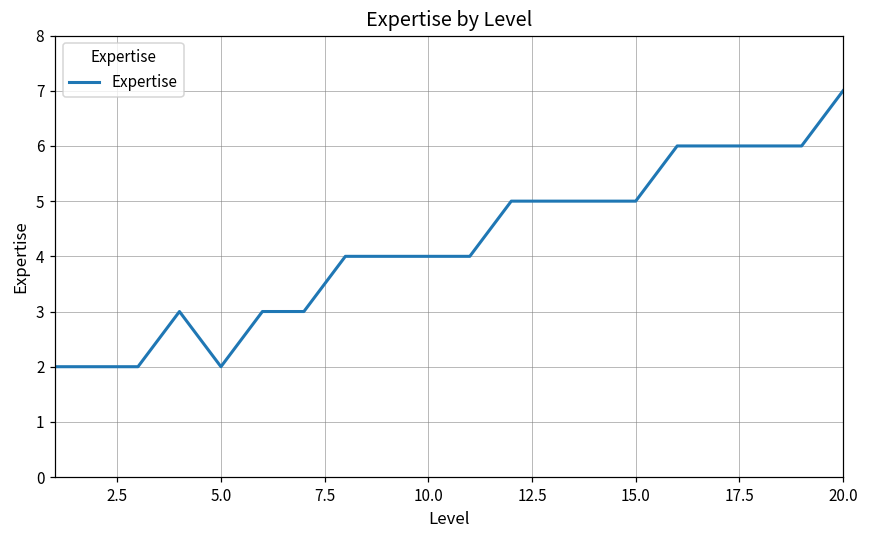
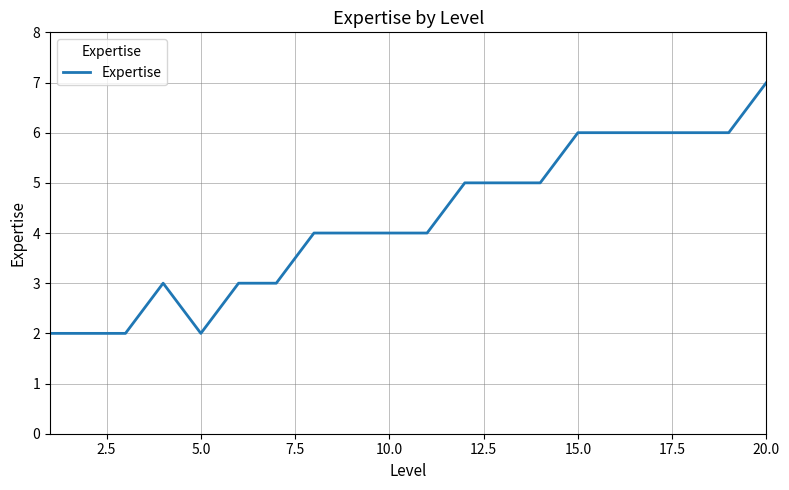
15.0: 5 -> 6
